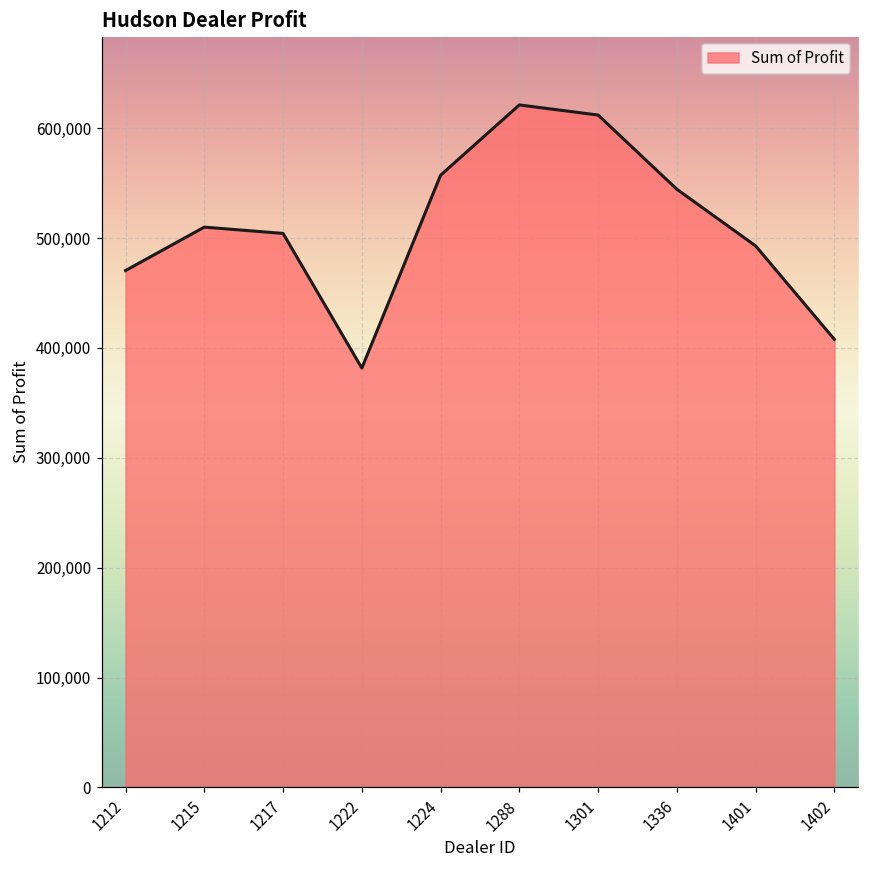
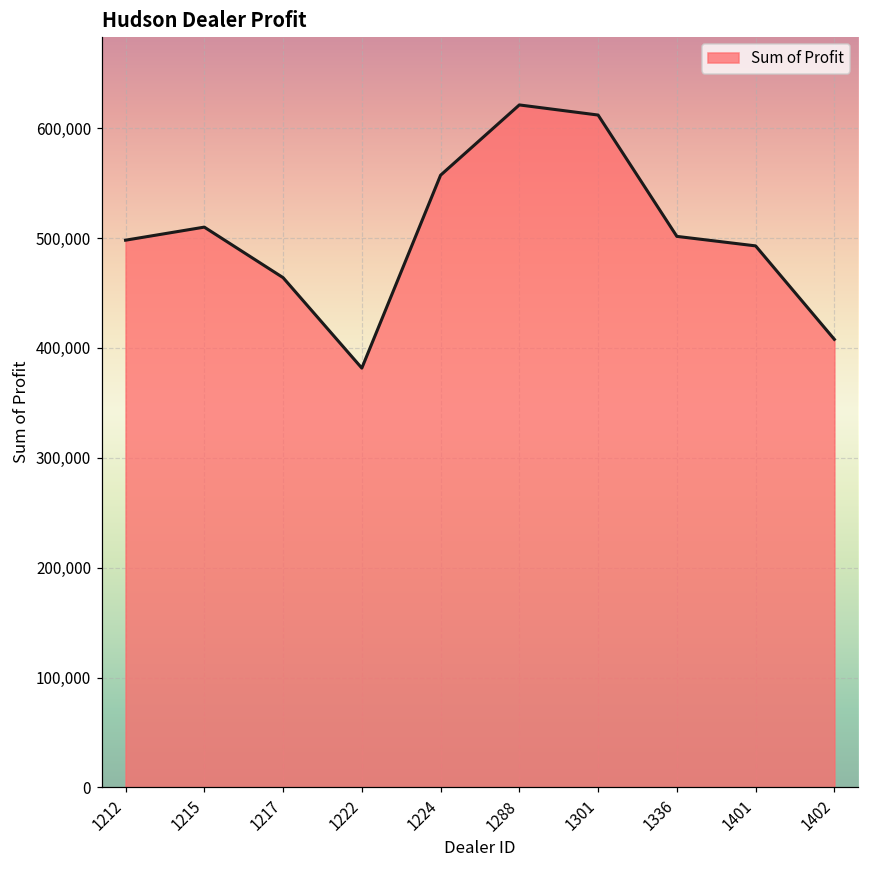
1212: 470,000 -> 500,000
1217: 500,000 -> 460,000
1336: 540,000 -> 500,000
